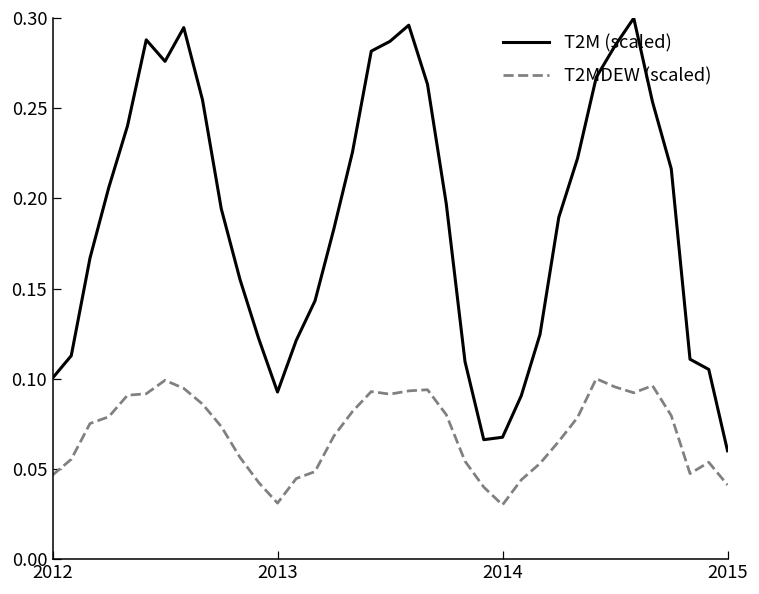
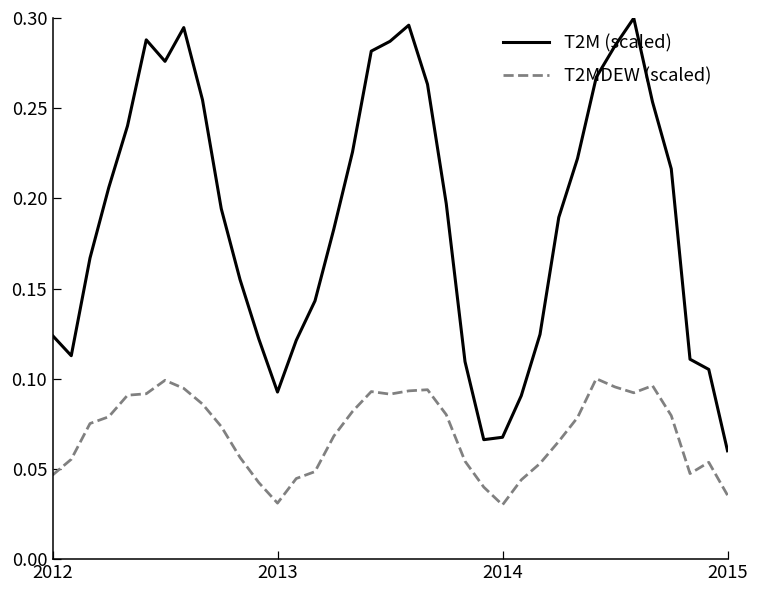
T2M (scaled), 2012: 0.100 -> 0.124
T2MDEW (scaled), 2015: 0.041 -> 0.035
